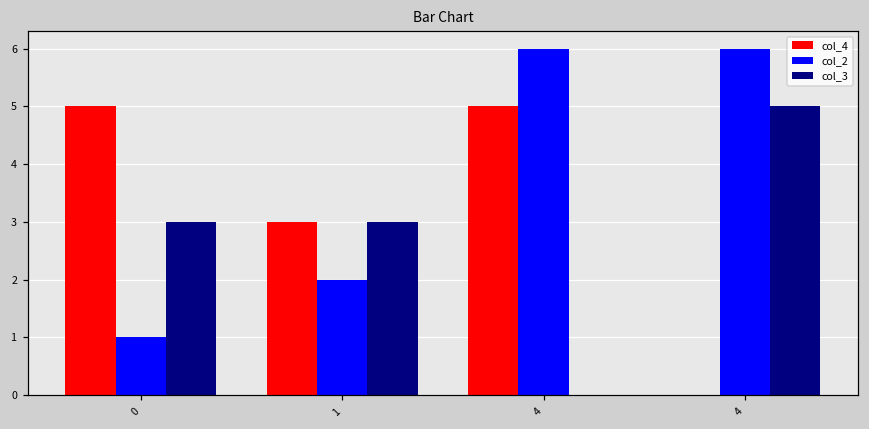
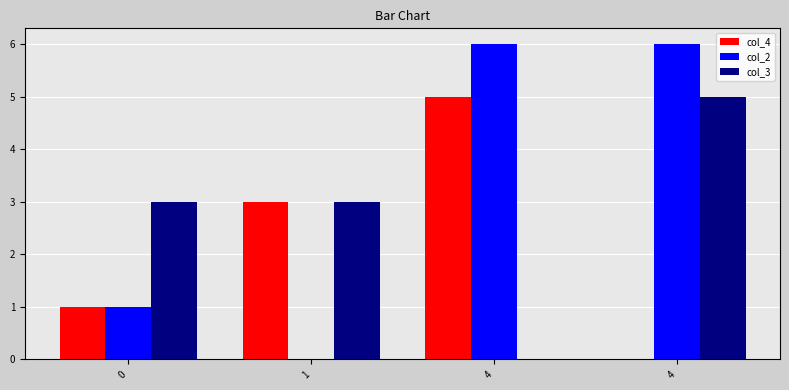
col_4, 0: 5 -> 1
col_2, 1: 2 -> 0
